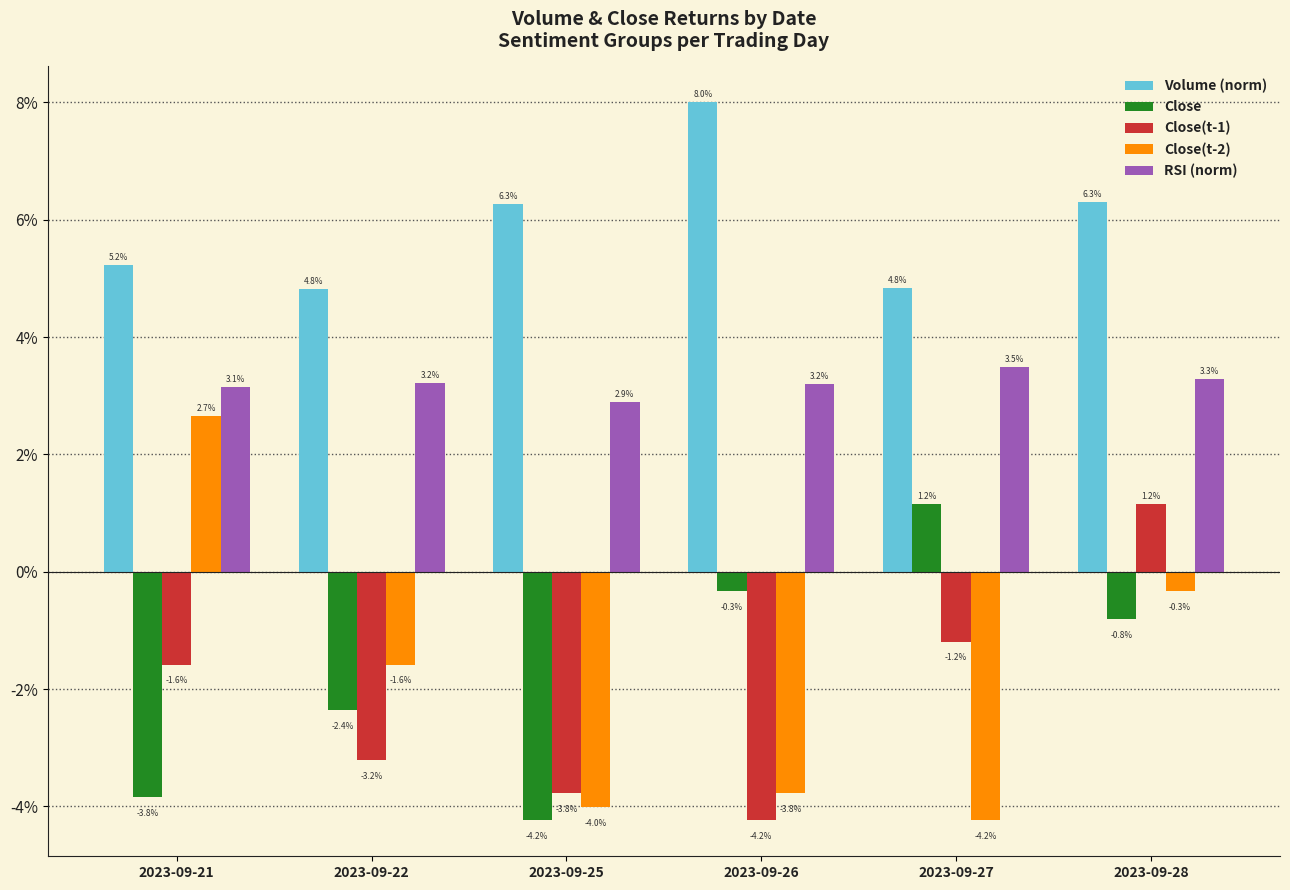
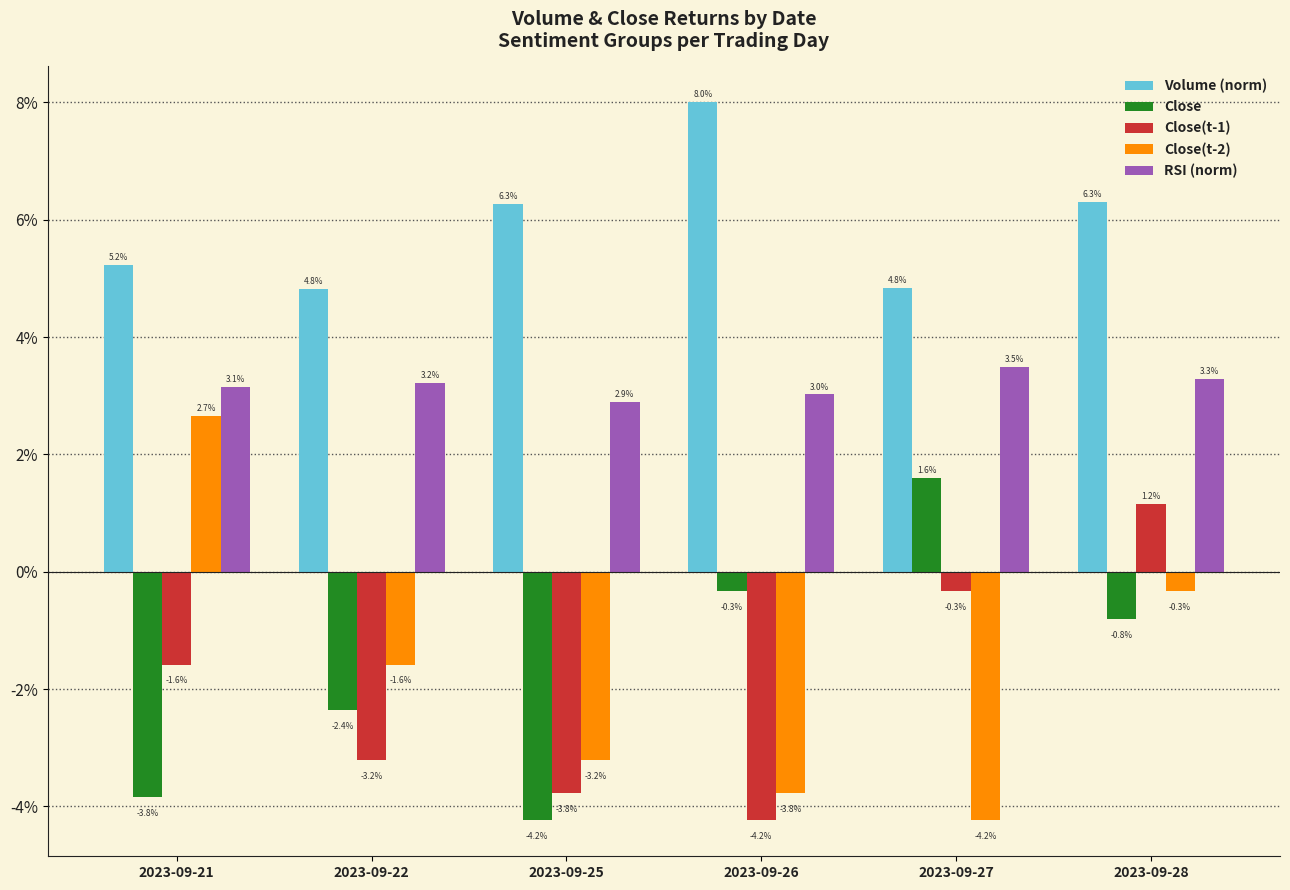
Close(t-2), 2023-09-25: -4.0% -> -3.2%
RSI (norm), 2023-09-26: 3.2% -> 3.0%
Close, 2023-09-27: 1.2% -> 1.6%
Close(t-1), 2023-09-27: -1.2% -> -0.3%
